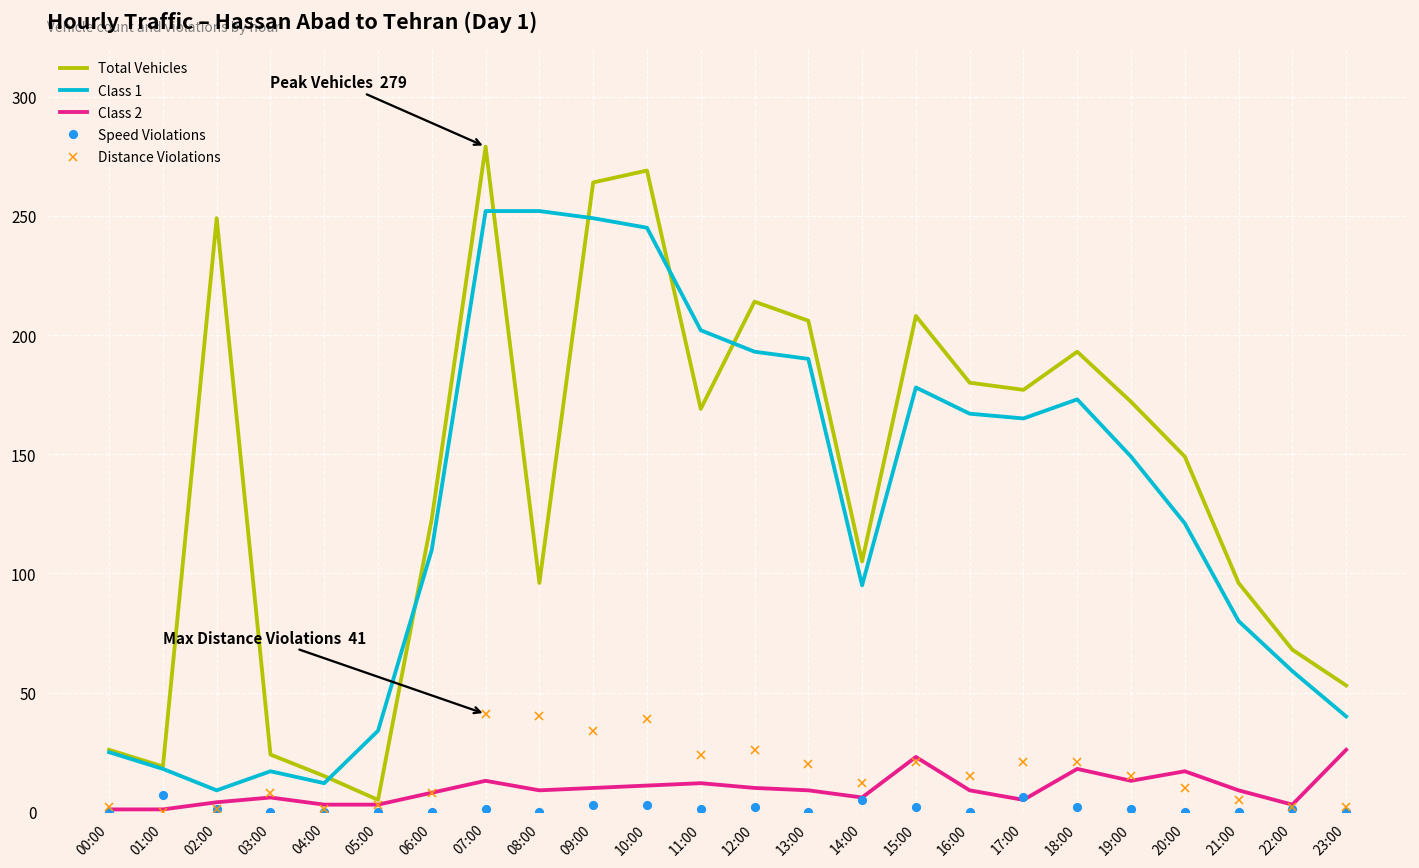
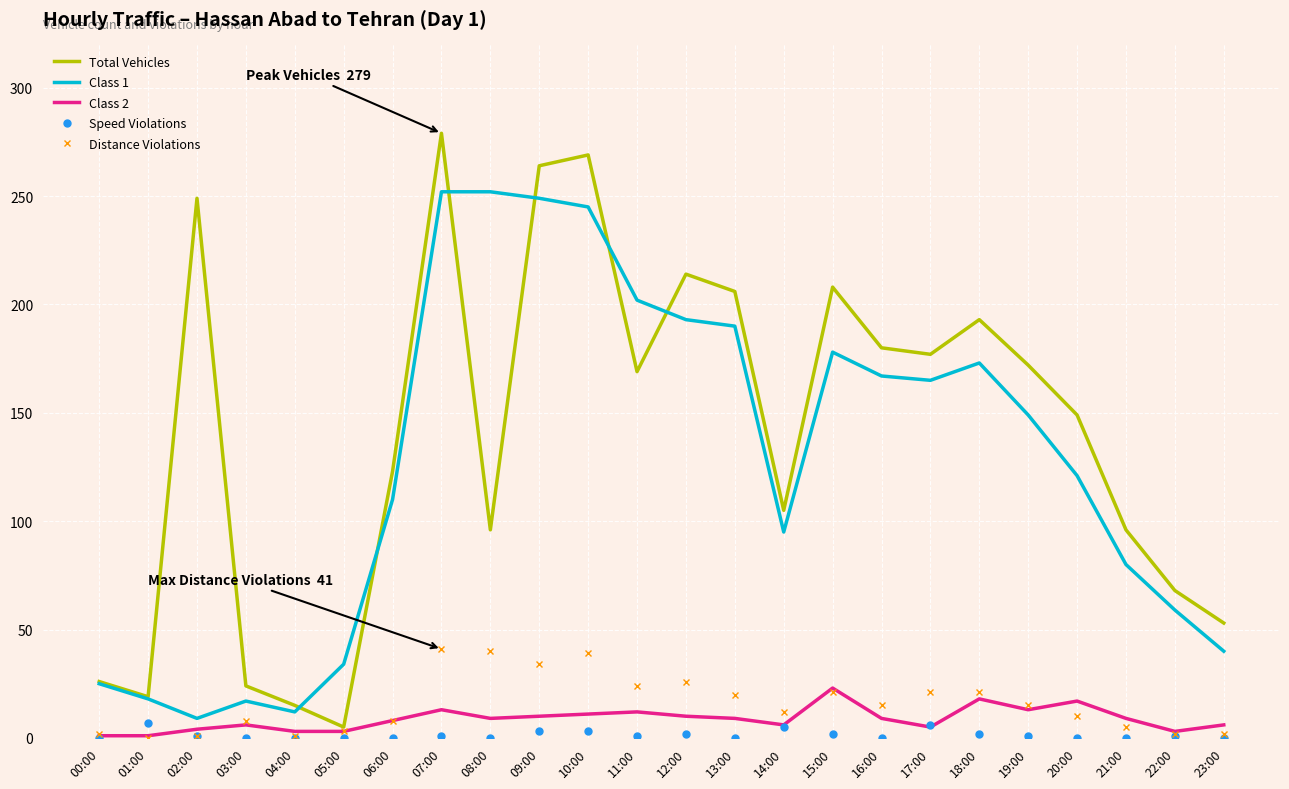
Class 2, 23:00: 26 -> 6
